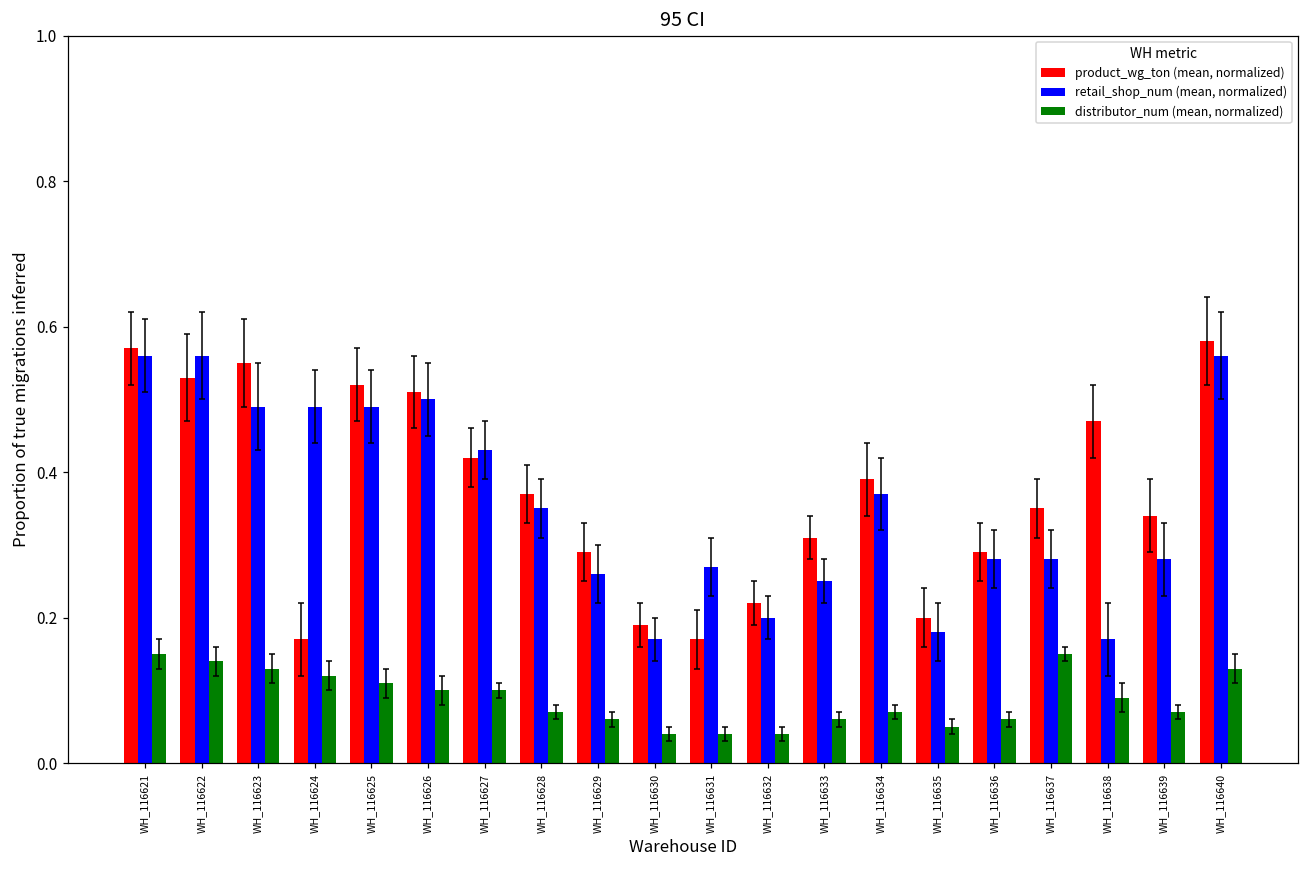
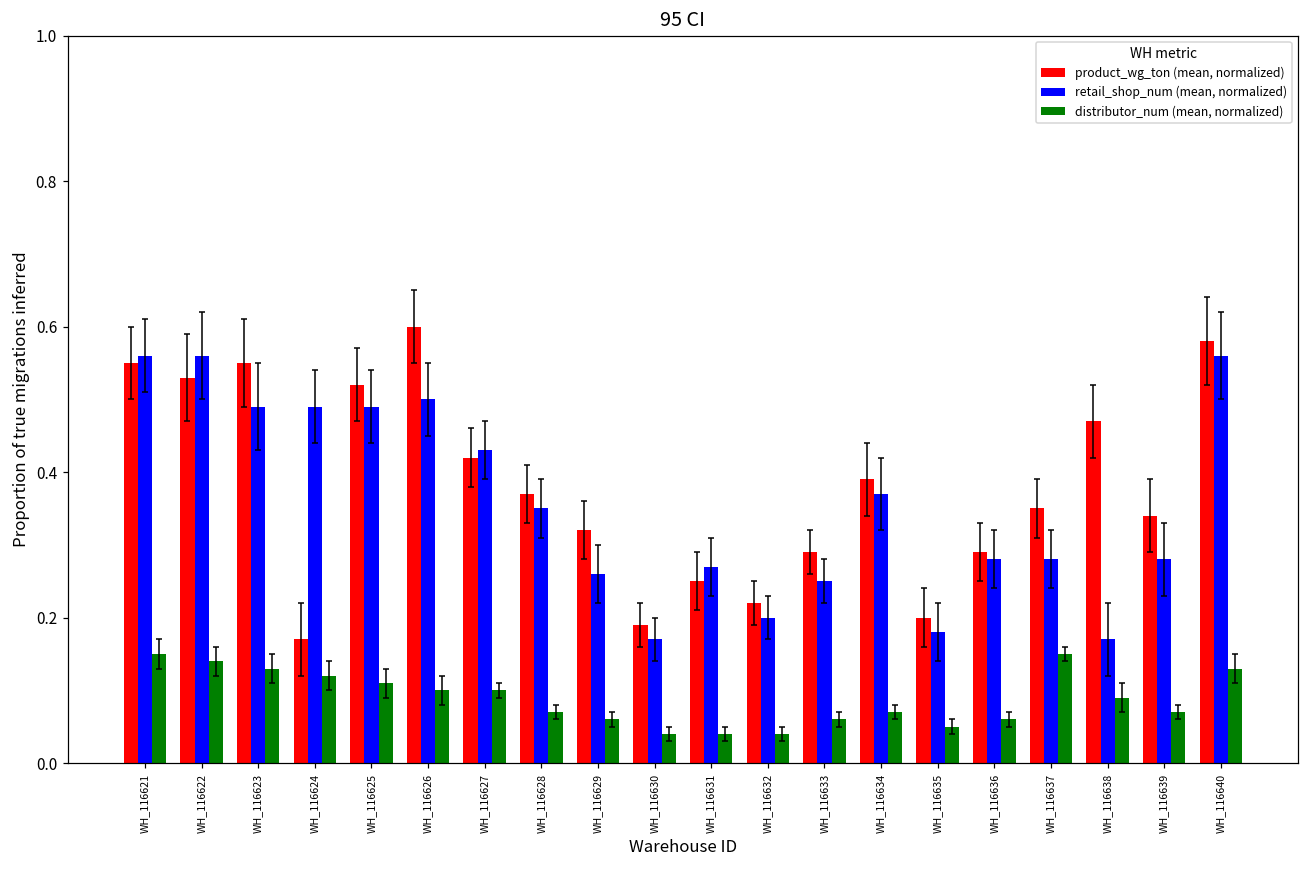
product_wg_ton (mean, normalized), WH_116621: 0.57 -> 0.55
product_wg_ton (mean, normalized), WH_116626: 0.51 -> 0.60
product_wg_ton (mean, normalized), WH_116629: 0.29 -> 0.32
product_wg_ton (mean, normalized), WH_116631: 0.17 -> 0.25
product_wg_ton (mean, normalized), WH_116633: 0.31 -> 0.29
